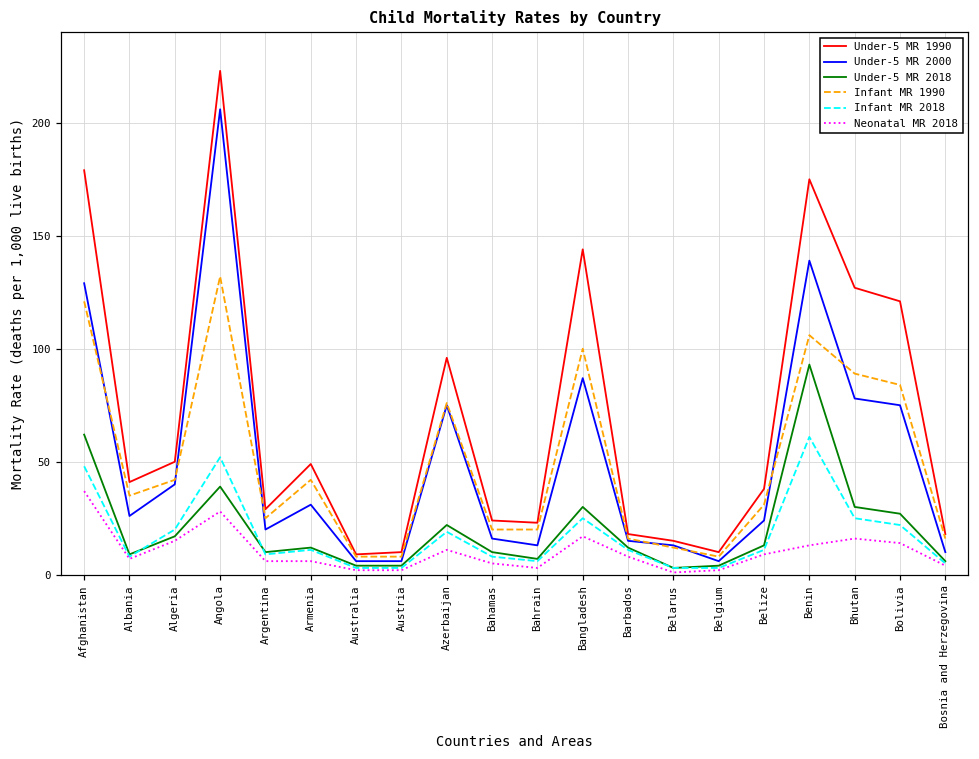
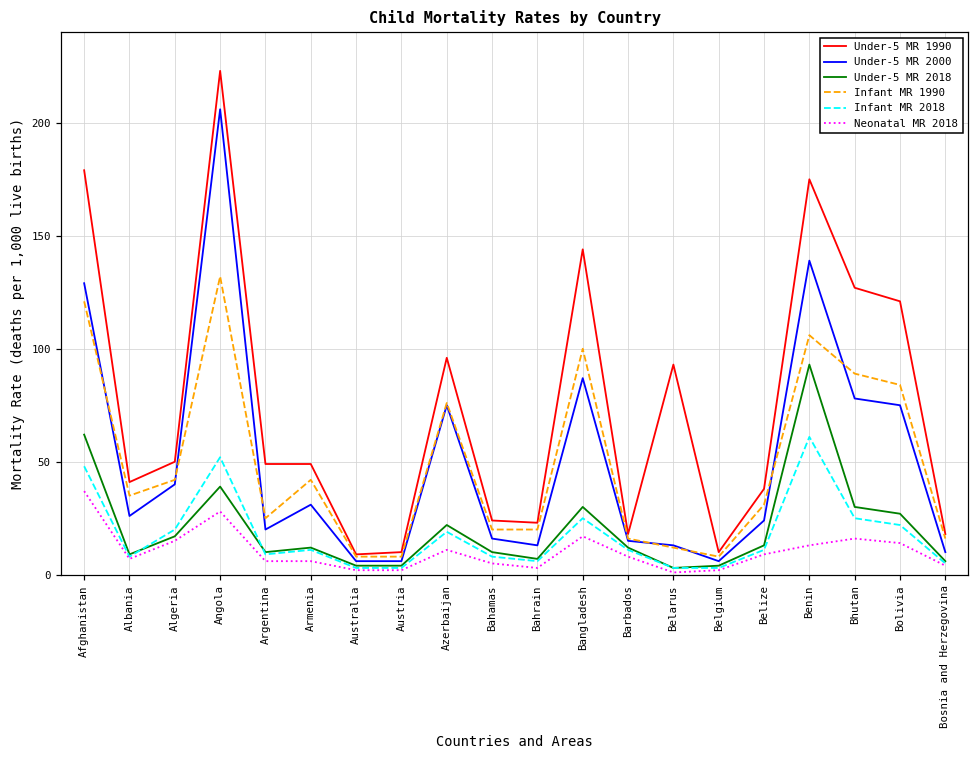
Under-5 MR 1990, Argentina: 29 -> 49
Under-5 MR 1990, Belarus: 15 -> 93
